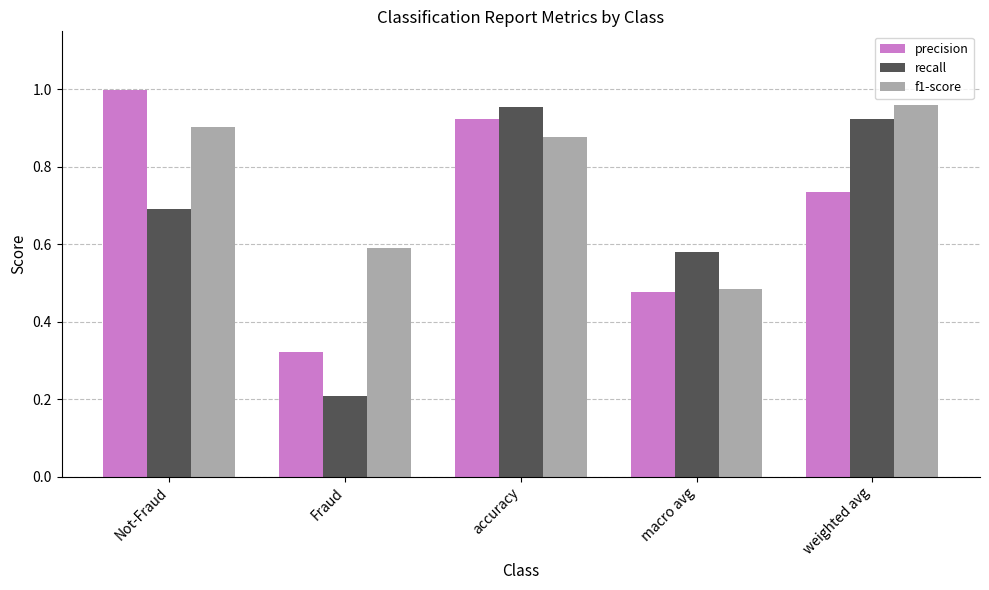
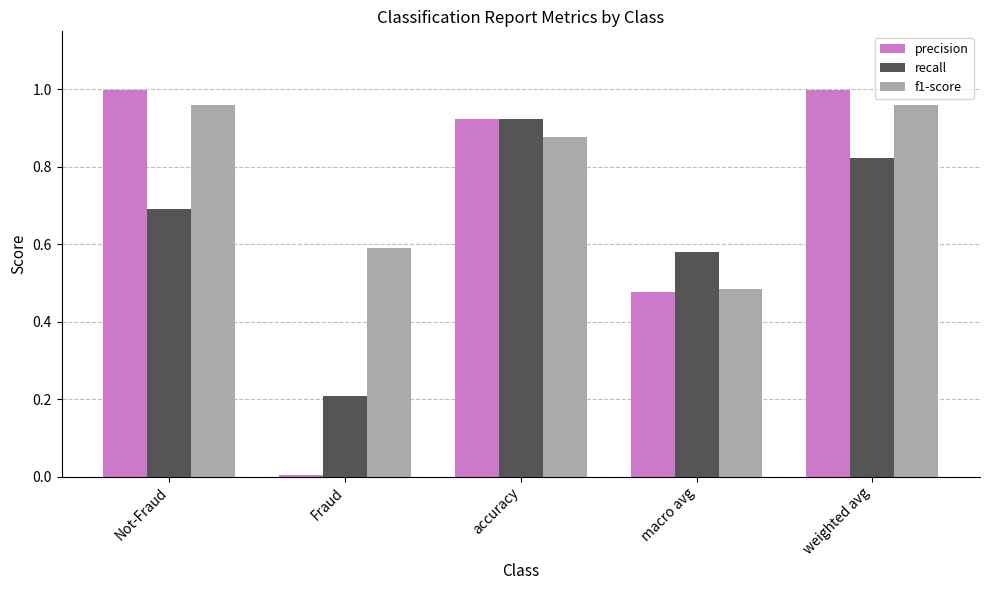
f1-score, Not-Fraud: 0.90 -> 0.96
precision, Fraud: 0.32 -> 0.00
recall, accuracy: 0.96 -> 0.92
precision, weighted avg: 0.74 -> 1.00
recall, weighted avg: 0.92 -> 0.82
